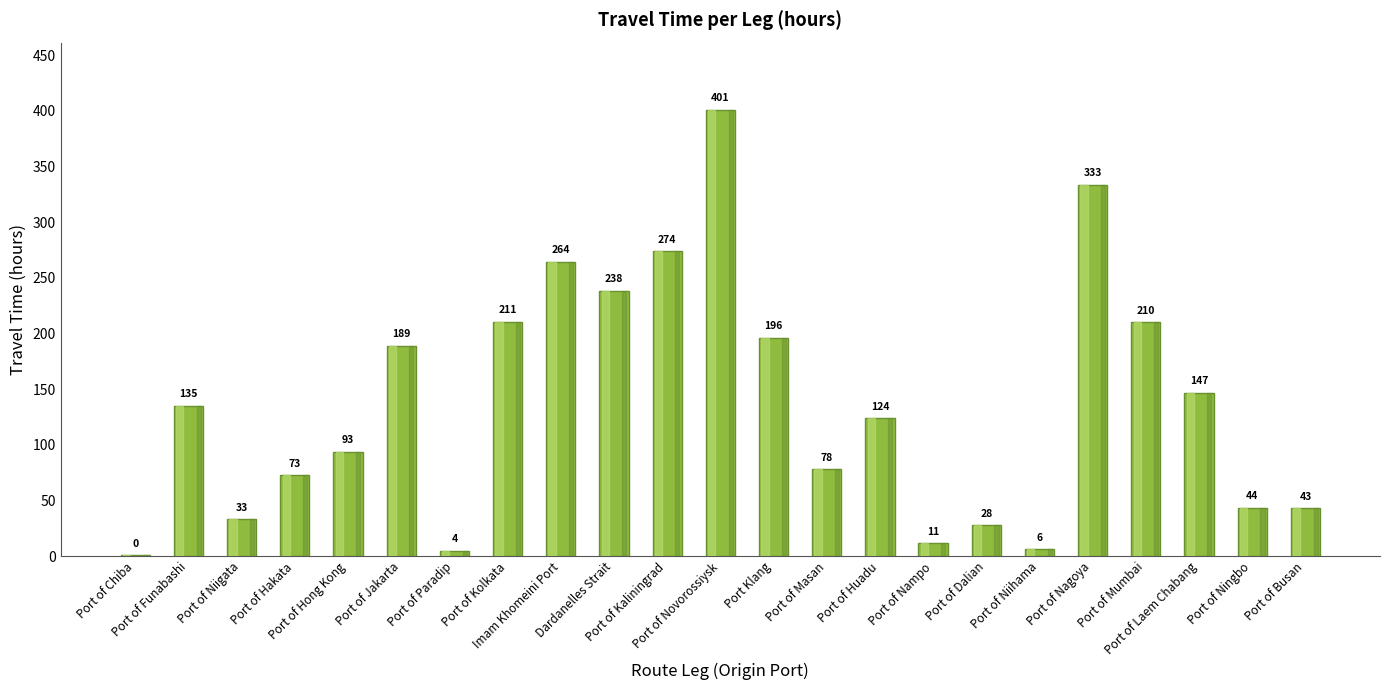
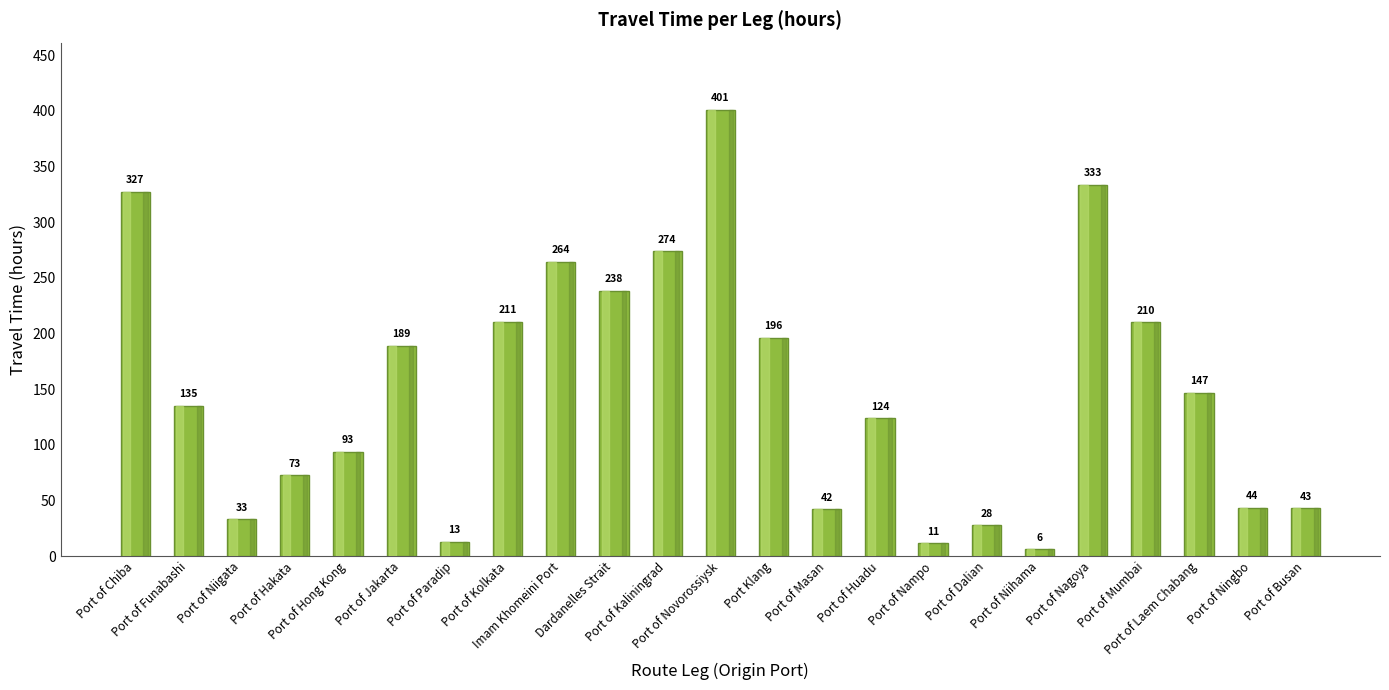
Port of Chiba: 0 -> 327
Port of Paradip: 4 -> 13
Port of Masan: 78 -> 42
